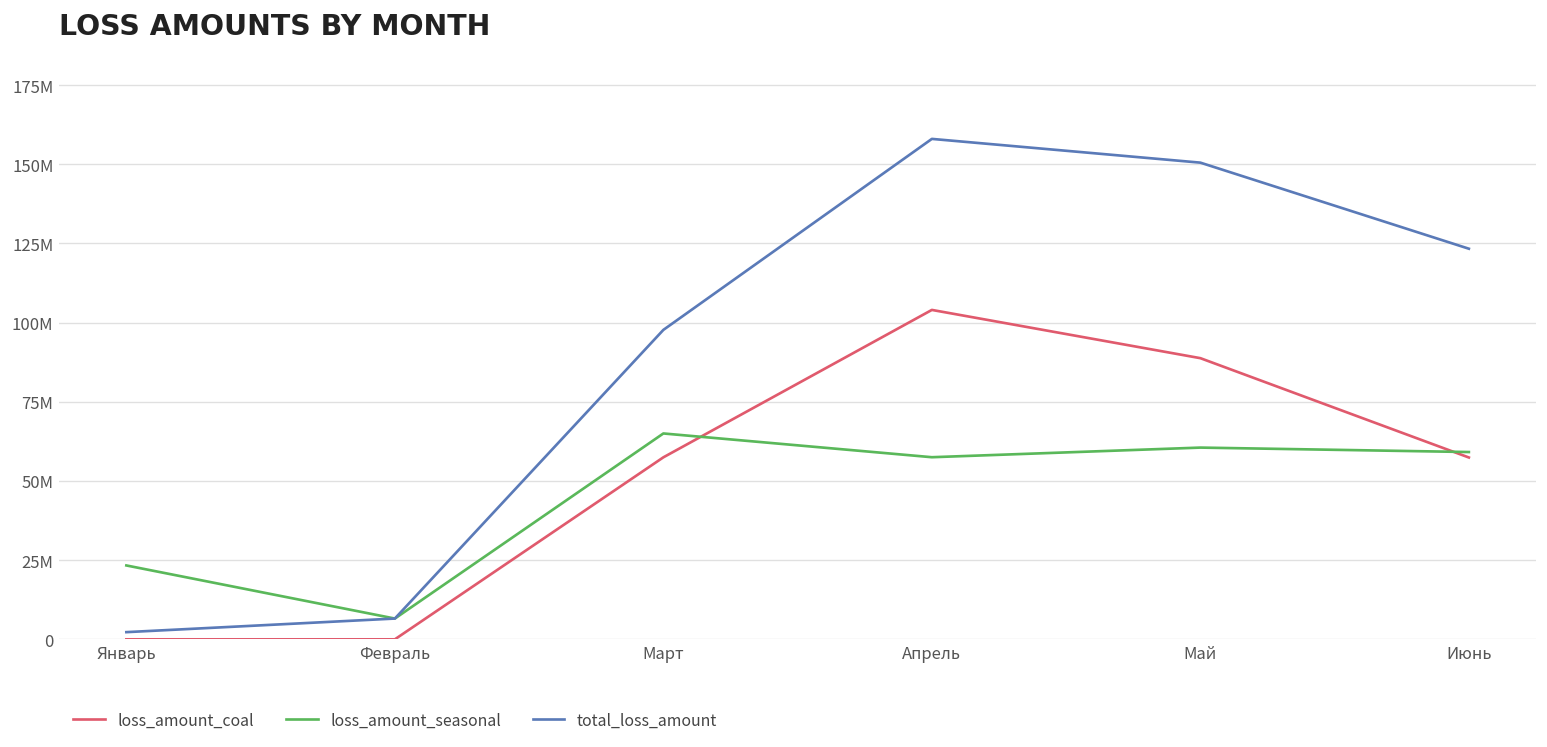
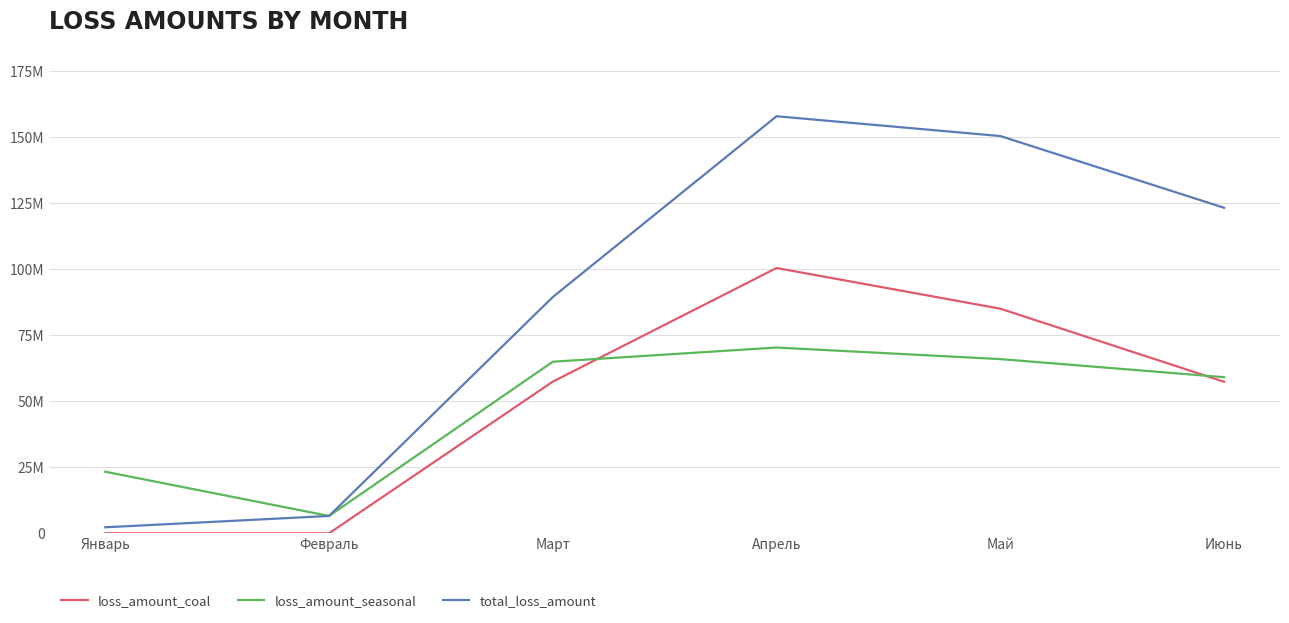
total_loss_amount, Март: 98000000 -> 90000000
loss_amount_coal, Апрель: 104000000 -> 101000000
loss_amount_seasonal, Апрель: 58000000 -> 70000000
loss_amount_coal, Май: 89000000 -> 85000000
loss_amount_seasonal, Май: 61000000 -> 66000000
